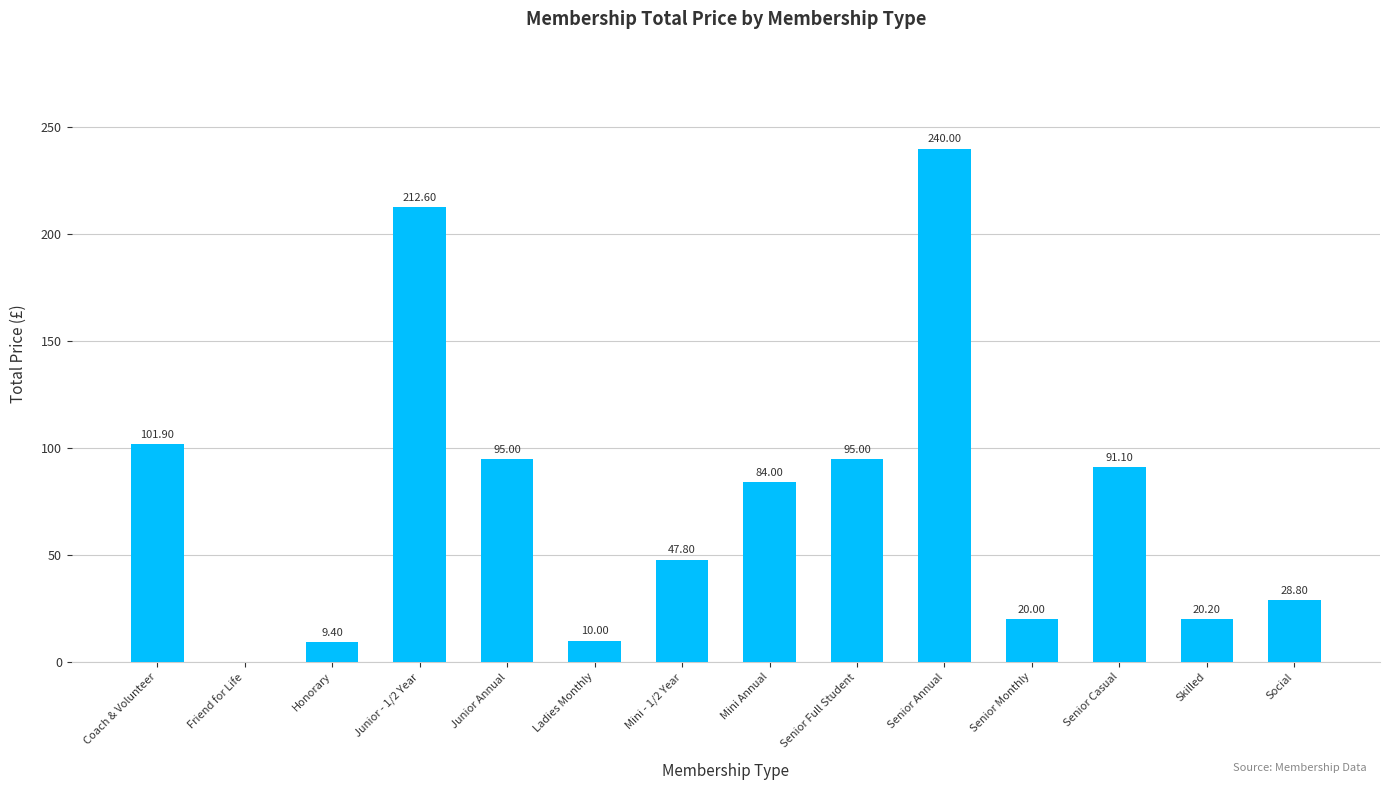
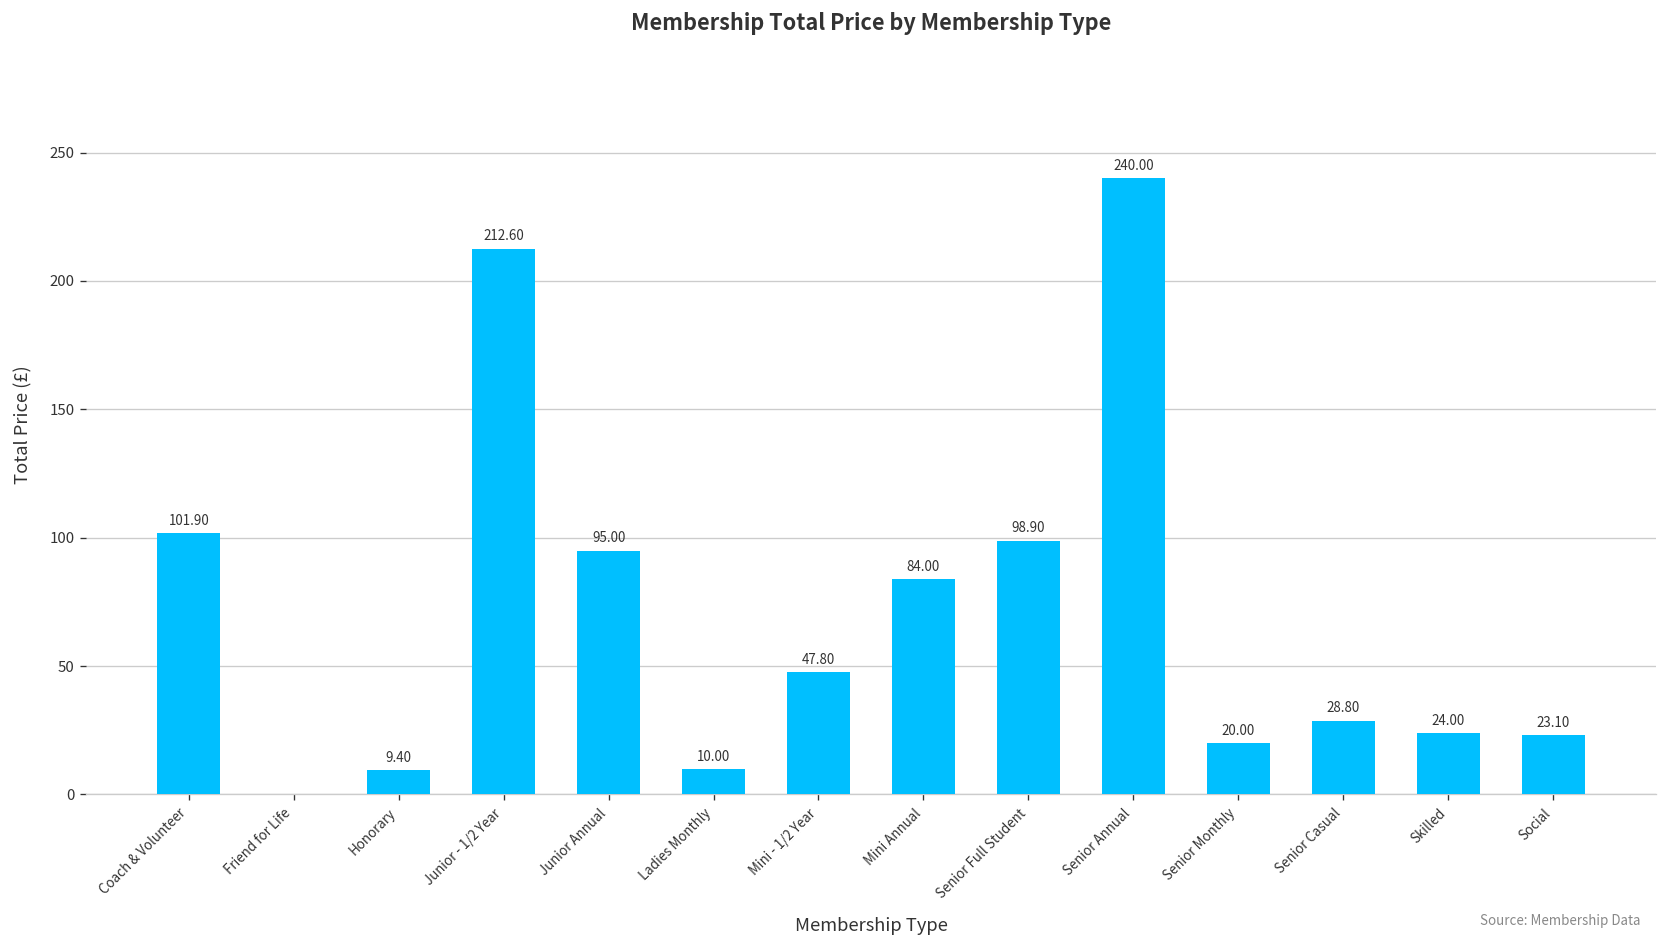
Senior Full Student: 95.00 -> 98.90
Senior Casual: 91.10 -> 28.80
Skilled: 20.20 -> 24.00
Social: 28.80 -> 23.10
